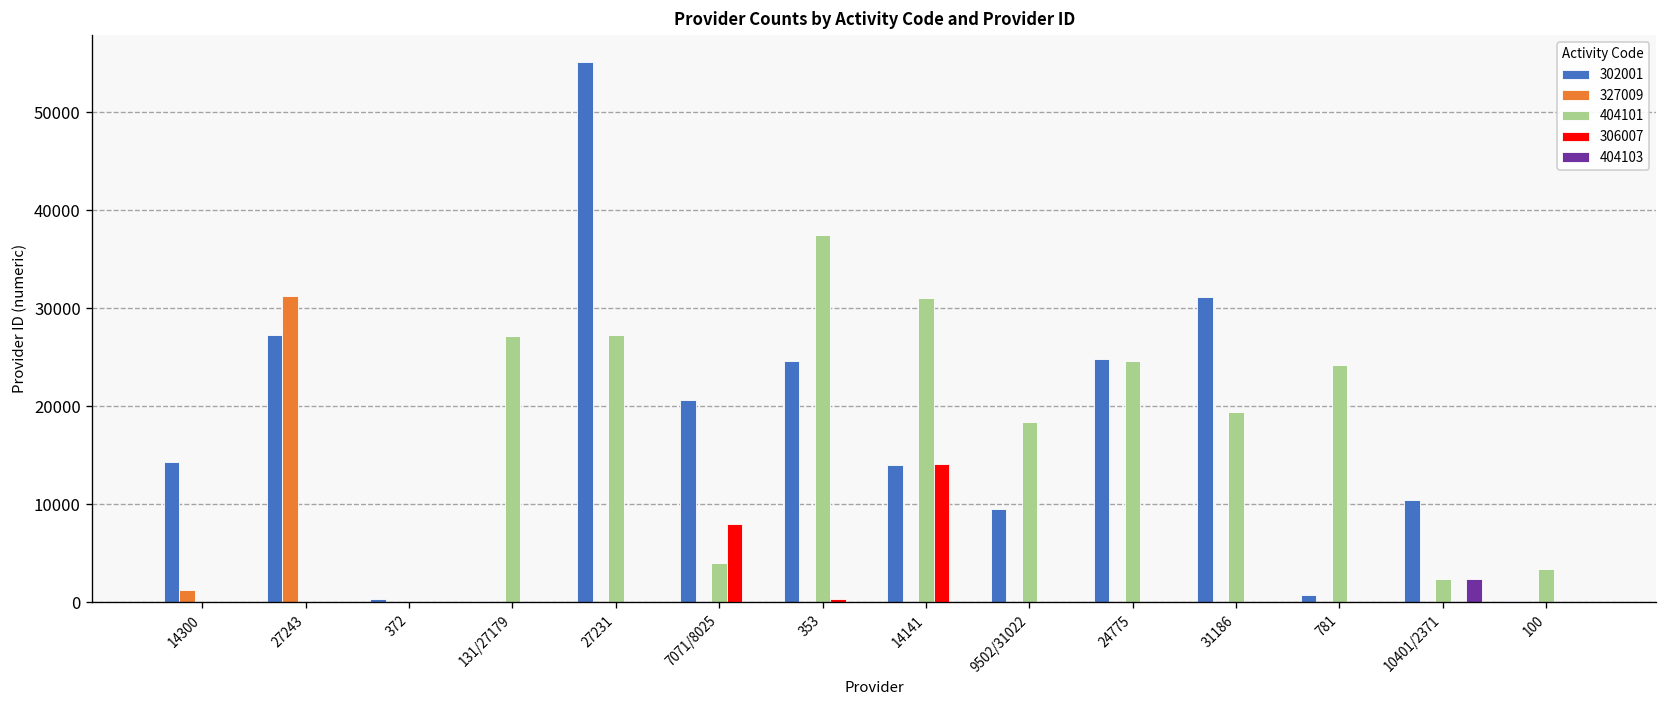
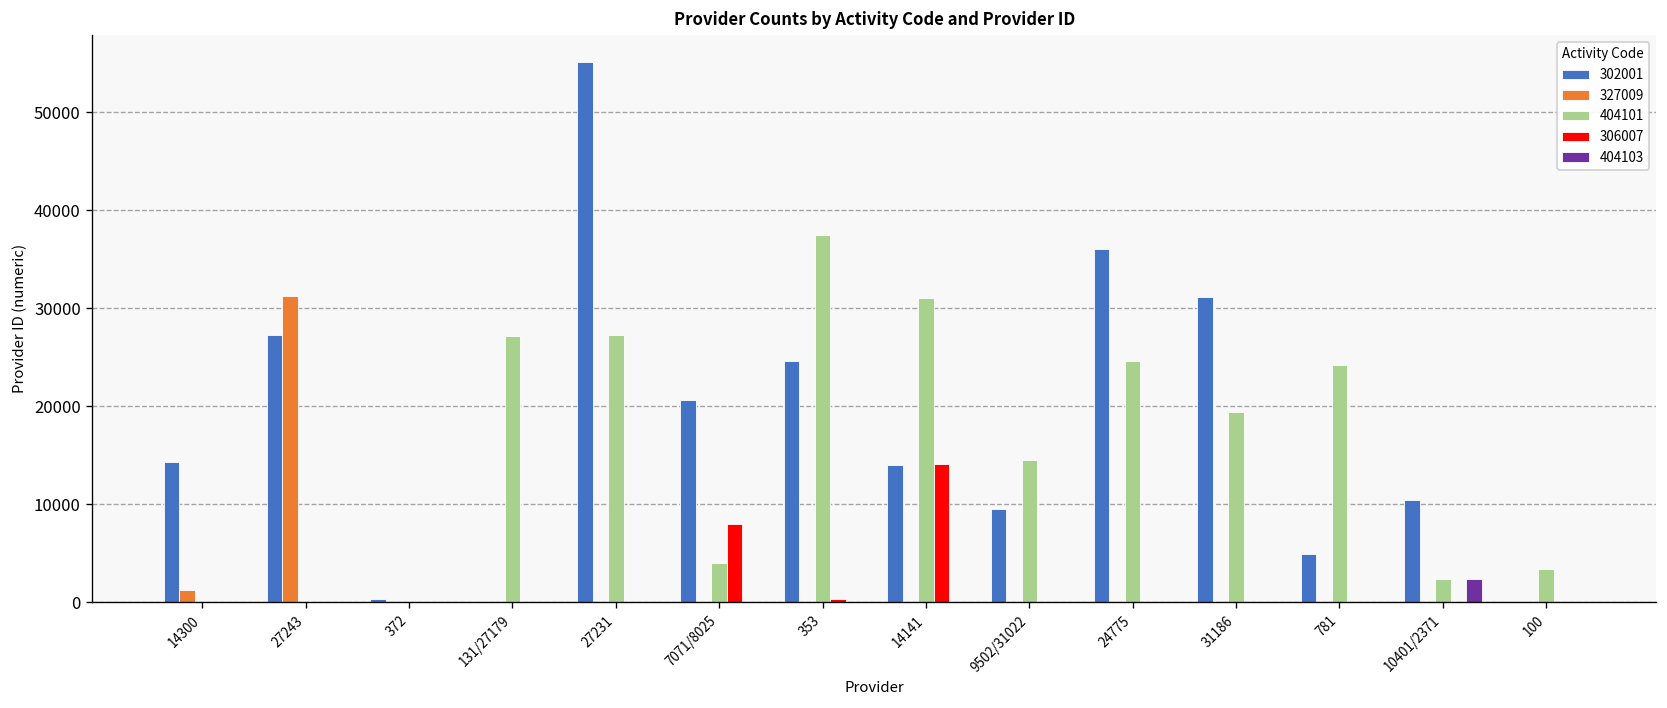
404101, 9502/31022: 18000 -> 15000
302001, 24775: 25000 -> 36000
302001, 781: 1000 -> 5000
